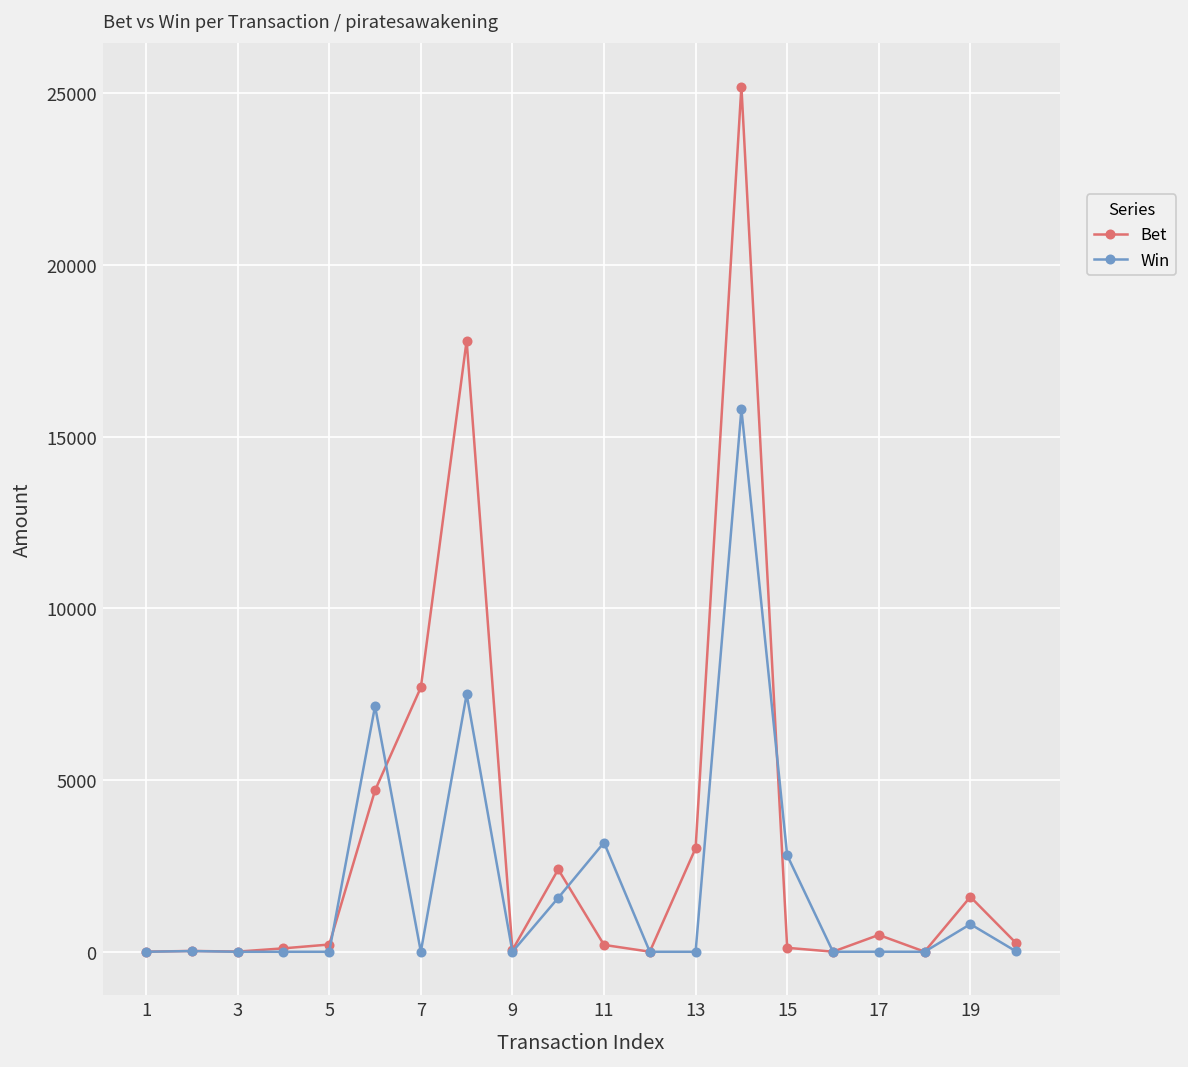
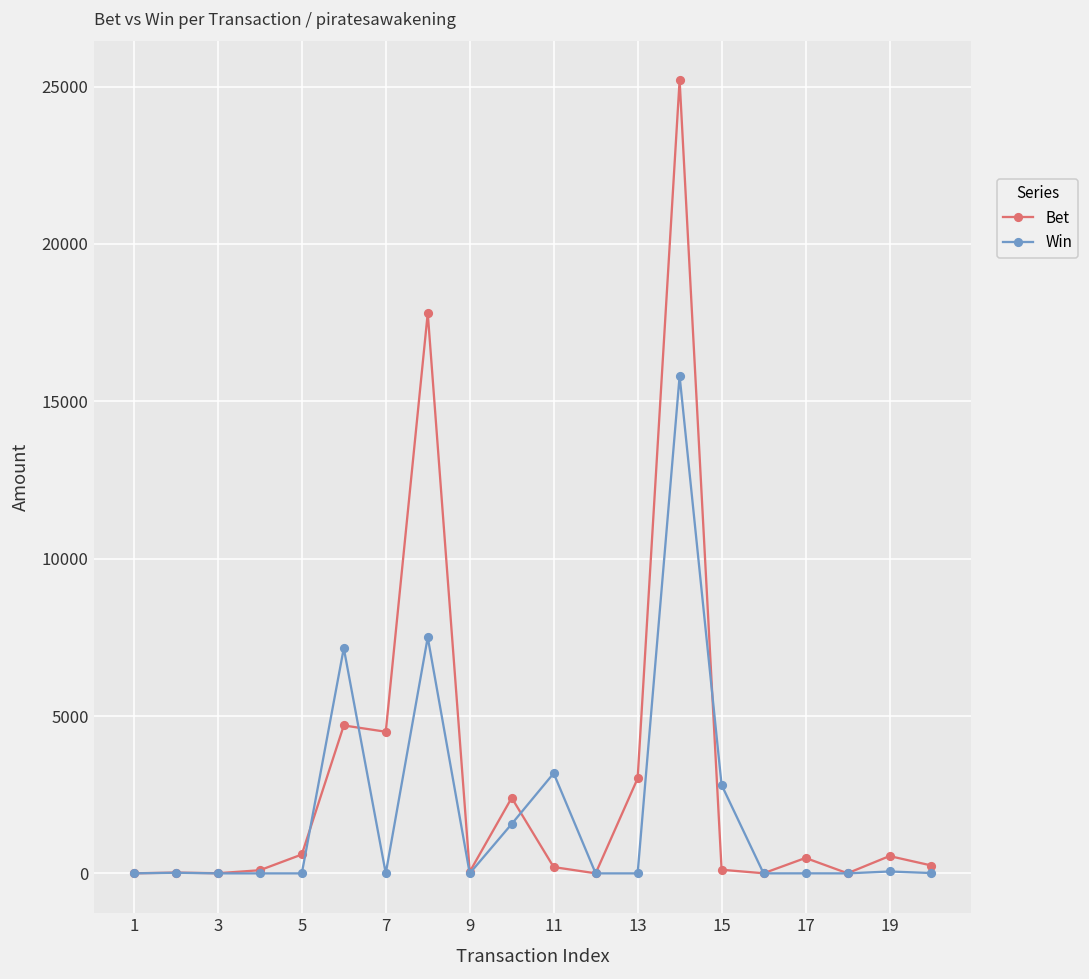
Bet, 5: 200 -> 600
Bet, 7: 7700 -> 4500
Bet, 19: 1600 -> 600
Win, 19: 800 -> 100
